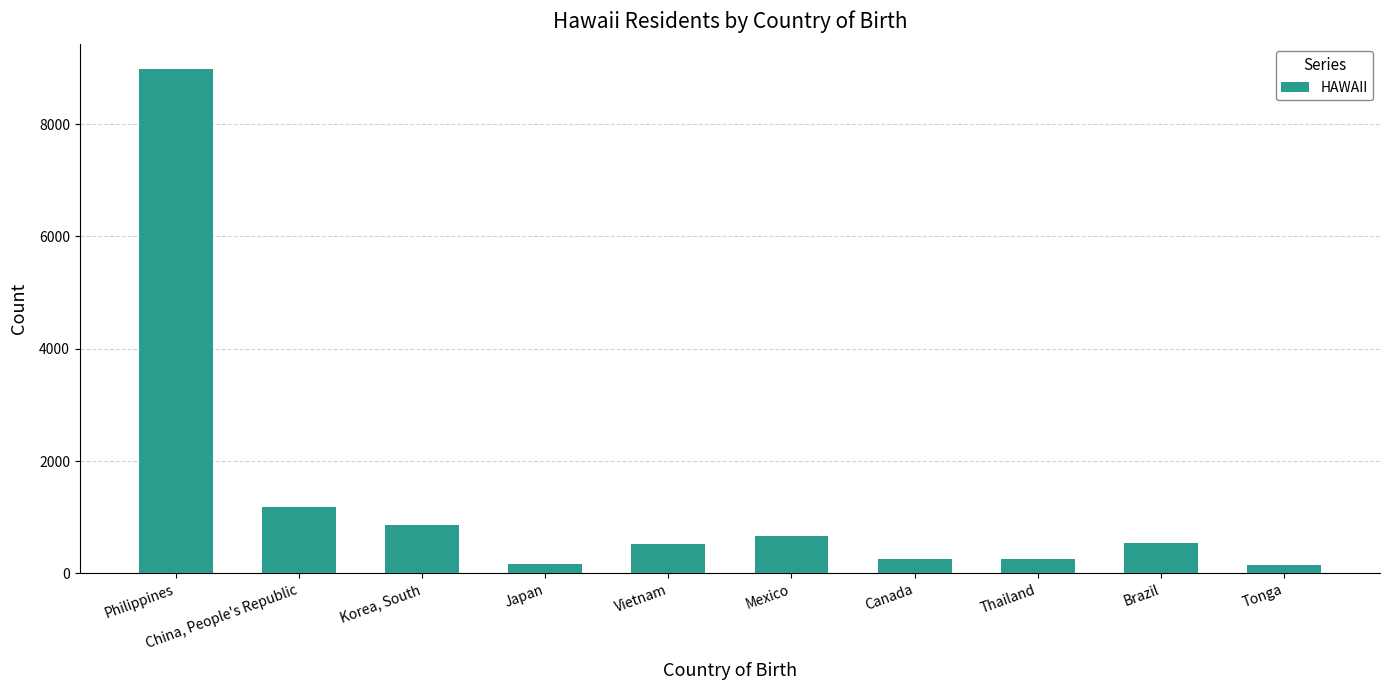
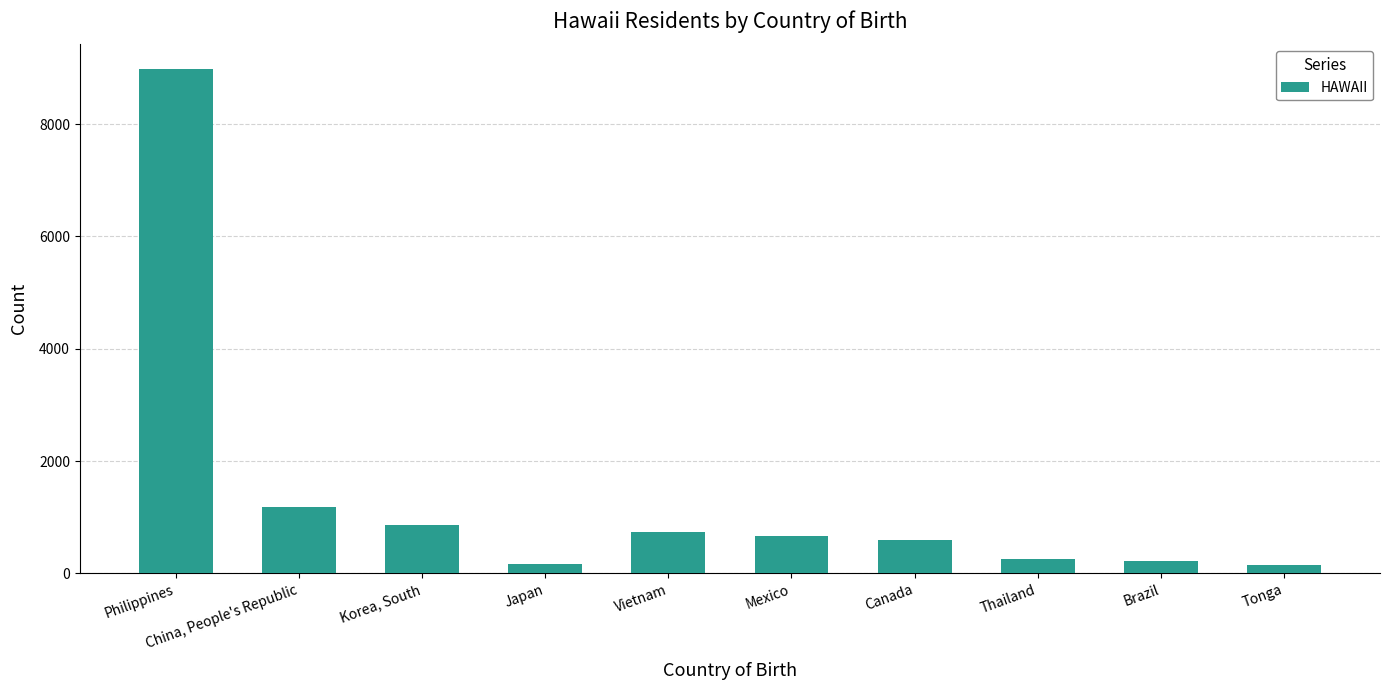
Vietnam: 500 -> 700
Canada: 300 -> 600
Brazil: 500 -> 200
